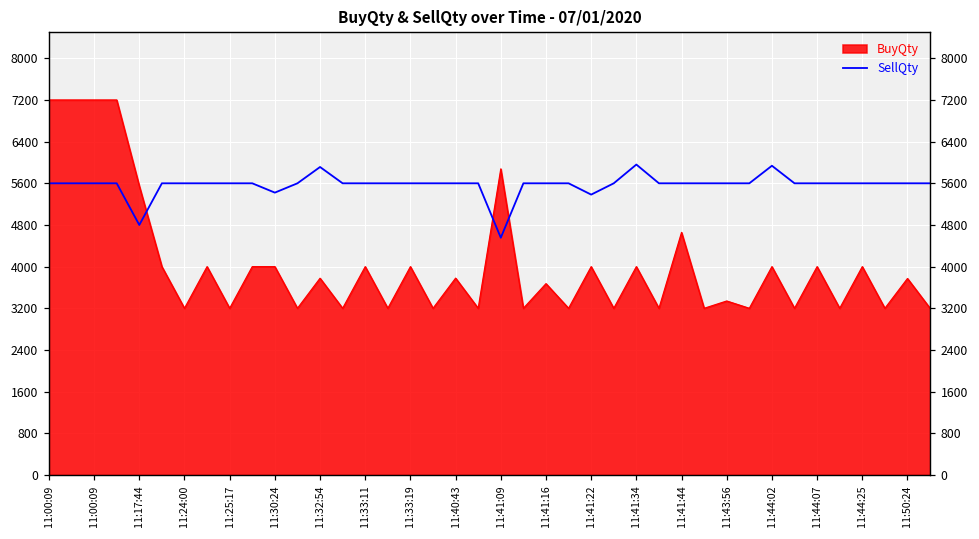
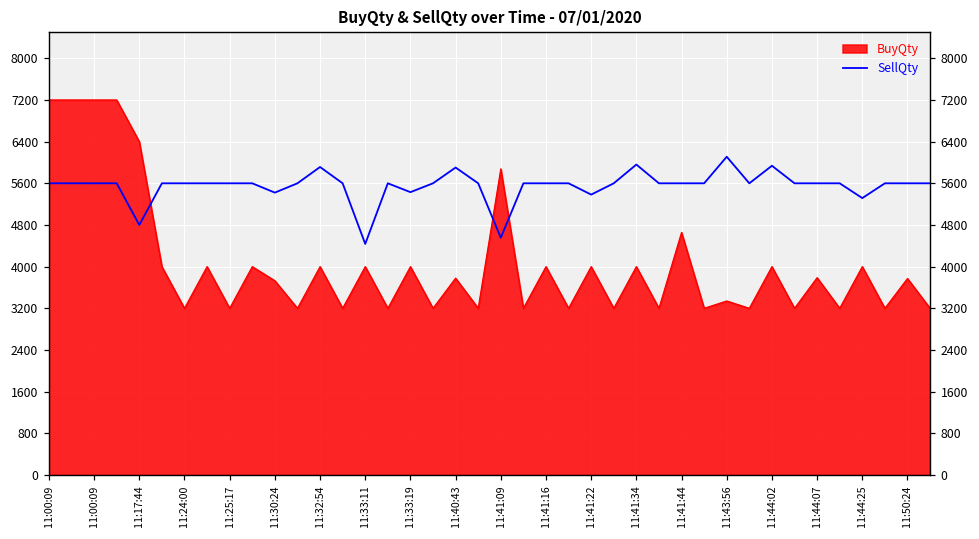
BuyQty, 11:17:44: 5600 -> 6400
BuyQty, 11:30:24: 4000 -> 3700
BuyQty, 11:32:54: 3800 -> 4000
SellQty, 11:33:11: 5600 -> 4400
SellQty, 11:33:19: 5600 -> 5400
SellQty, 11:40:43: 5600 -> 5900
BuyQty, 11:41:16: 3700 -> 4000
SellQty, 11:43:56: 5600 -> 6100
BuyQty, 11:44:07: 4000 -> 3800
SellQty, 11:44:25: 5600 -> 5300
